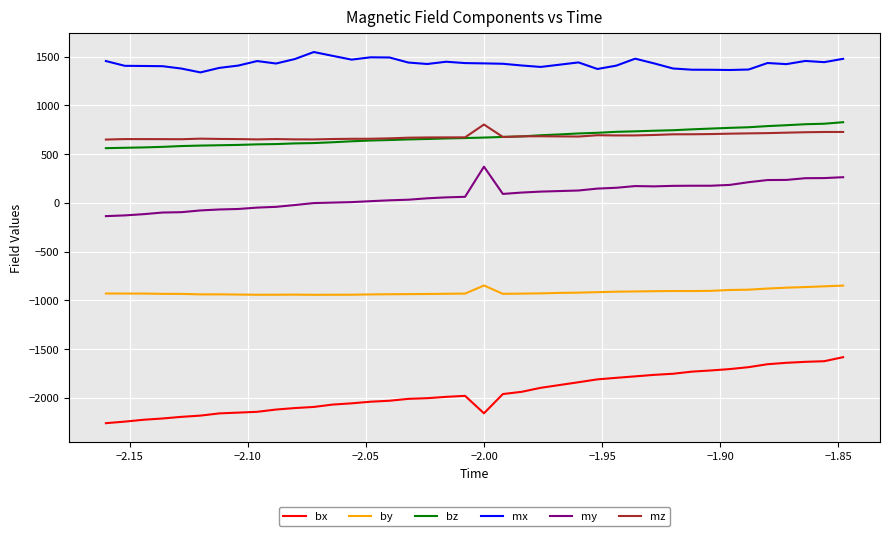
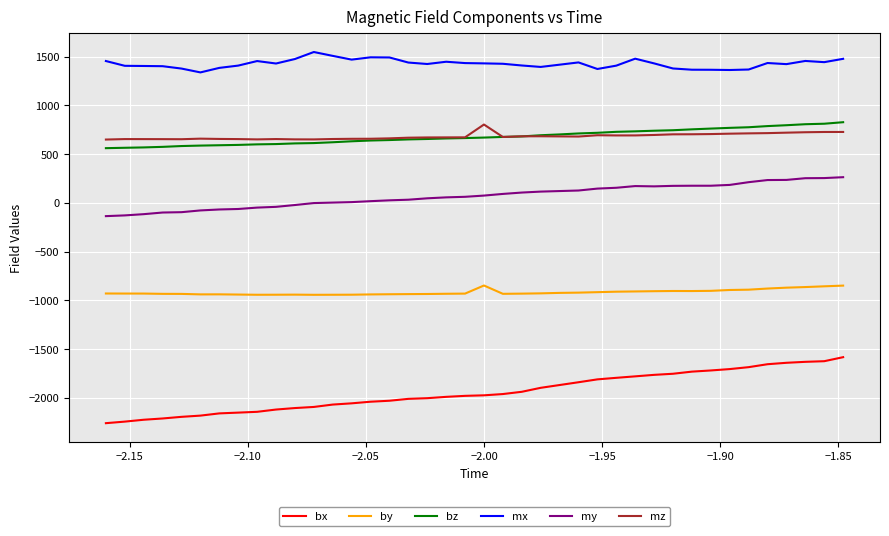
bx, −2.00: -2200 -> -2000
my, −2.00: 400 -> 100
